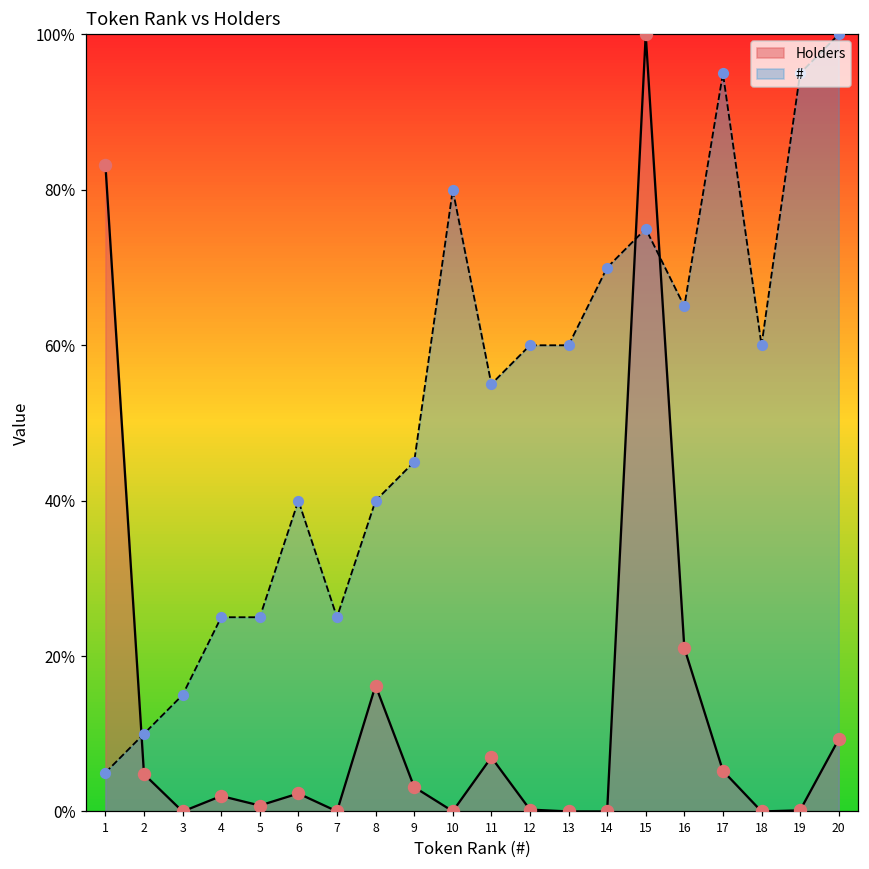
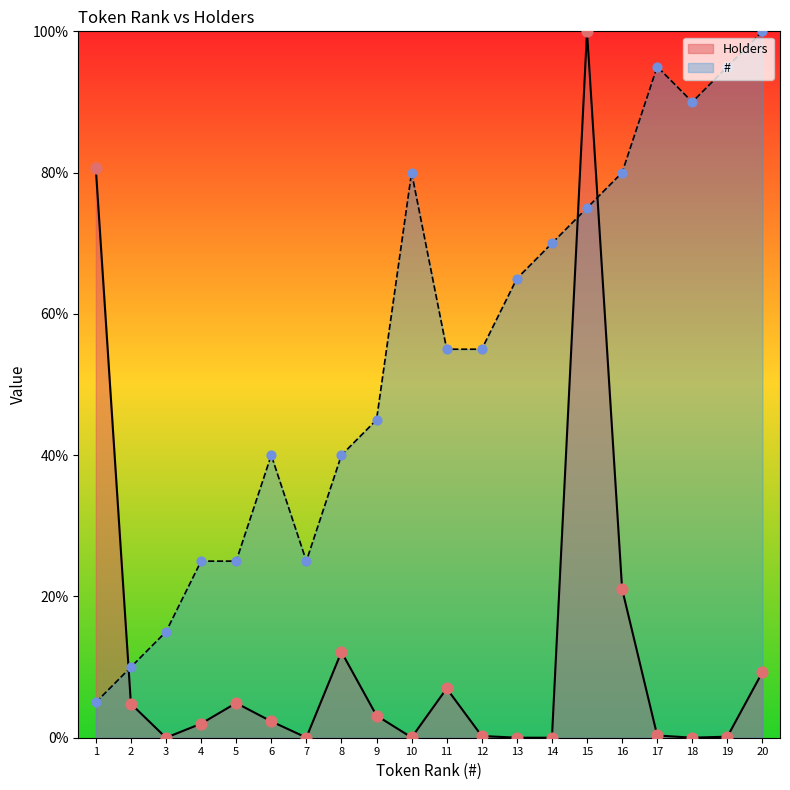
Holders, 1: 83% -> 81%
Holders, 5: 1% -> 5%
Holders, 8: 16% -> 12%
#, 12: 60% -> 55%
#, 13: 60% -> 65%
#, 16: 65% -> 80%
Holders, 17: 5% -> 0%
#, 18: 60% -> 90%
